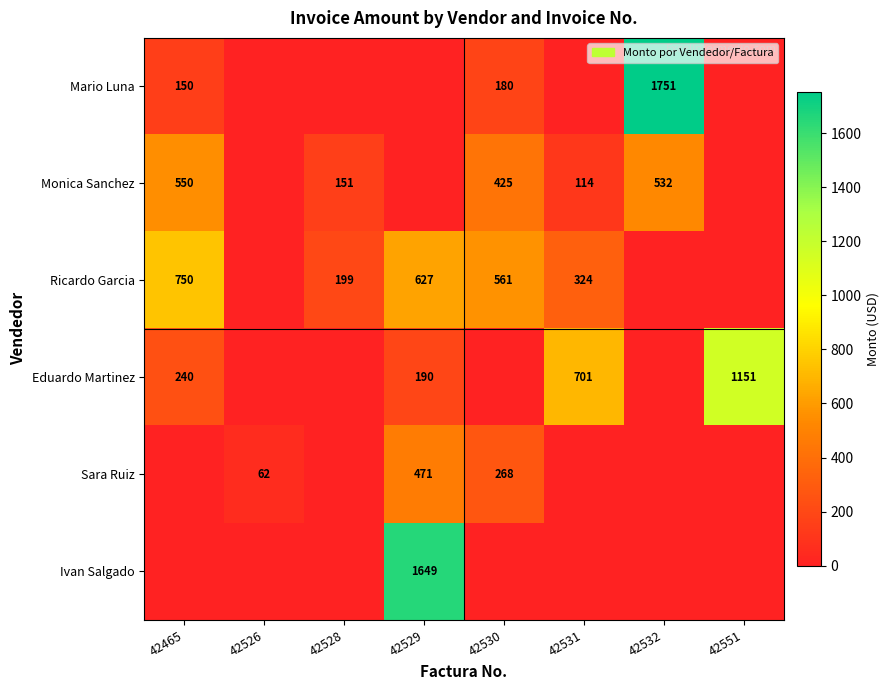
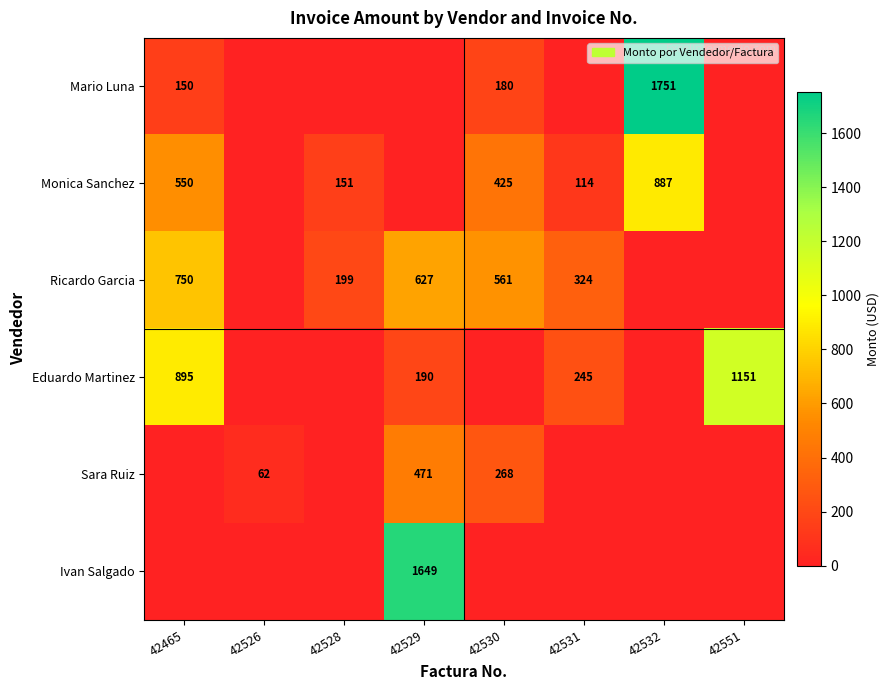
Monica Sanchez, 42532: 532 -> 887
Eduardo Martinez, 42465: 240 -> 895
Eduardo Martinez, 42531: 701 -> 245
